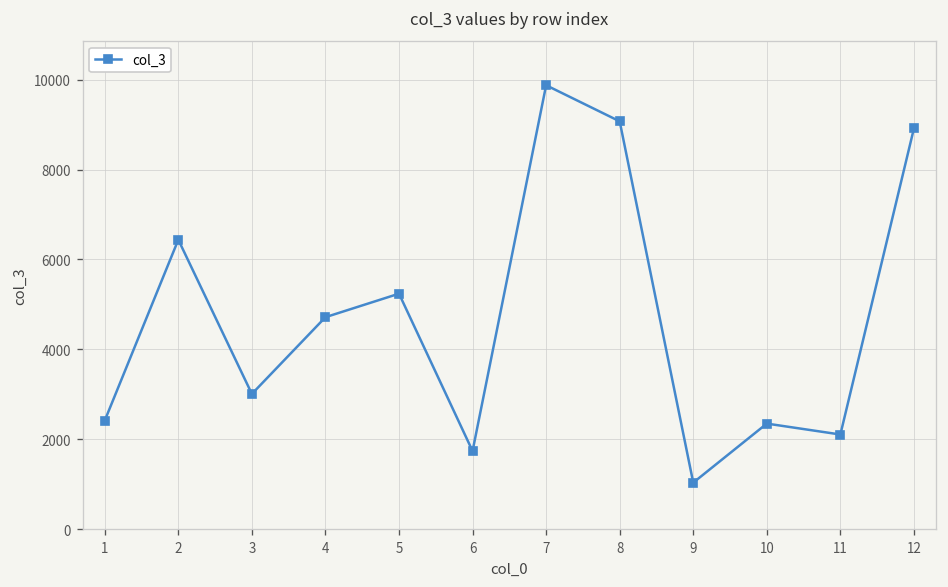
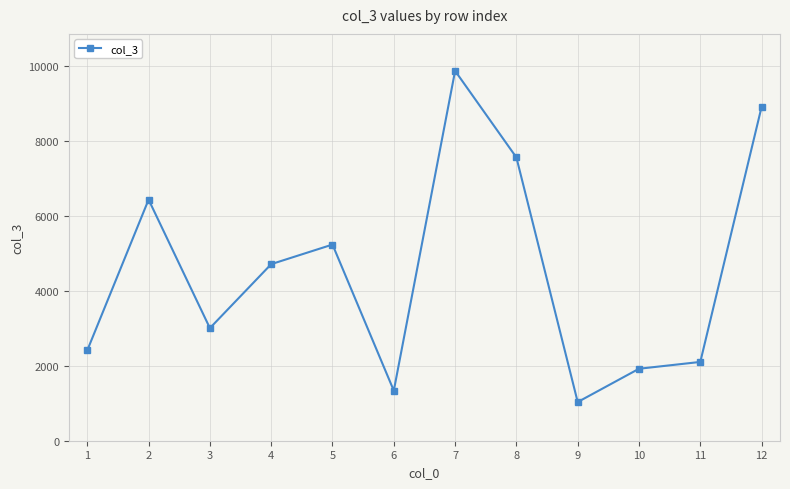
6: 1700 -> 1300
8: 9100 -> 7600
10: 2300 -> 1900
